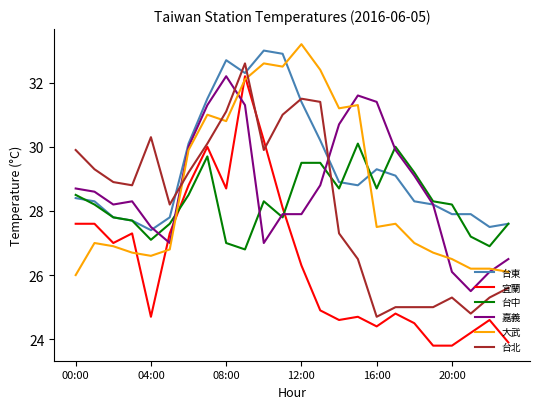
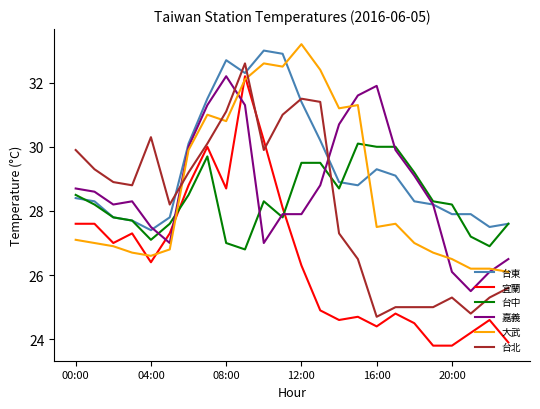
大武, 00:00: 26.0 -> 27.1
宜蘭, 04:00: 24.7 -> 26.4
台中, 16:00: 28.7 -> 30.0
嘉義, 16:00: 31.4 -> 31.9
